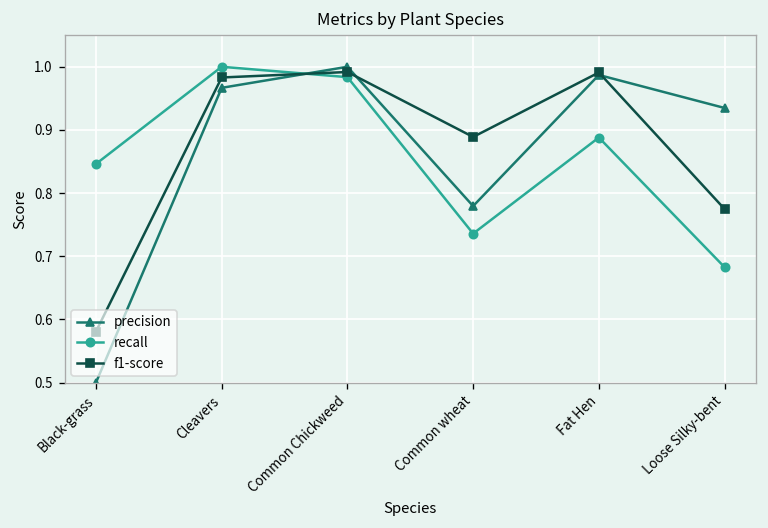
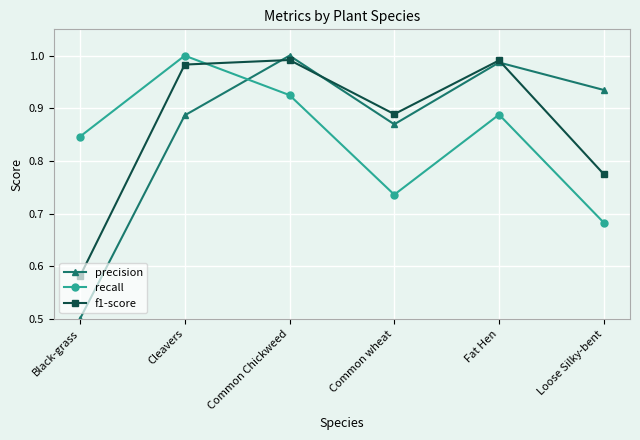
precision, Cleavers: 0.97 -> 0.89
recall, Common Chickweed: 0.98 -> 0.93
precision, Common wheat: 0.78 -> 0.87
